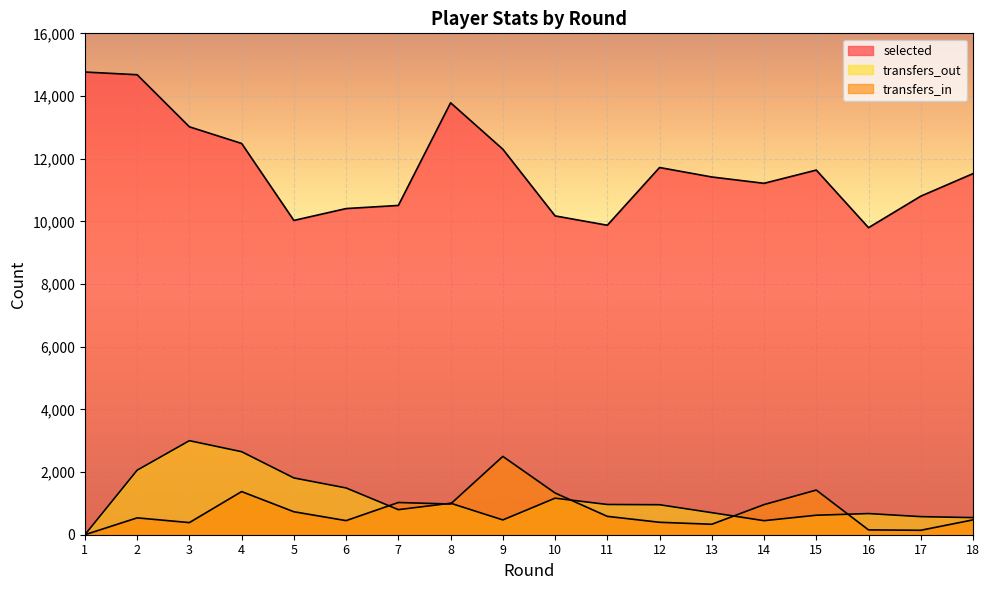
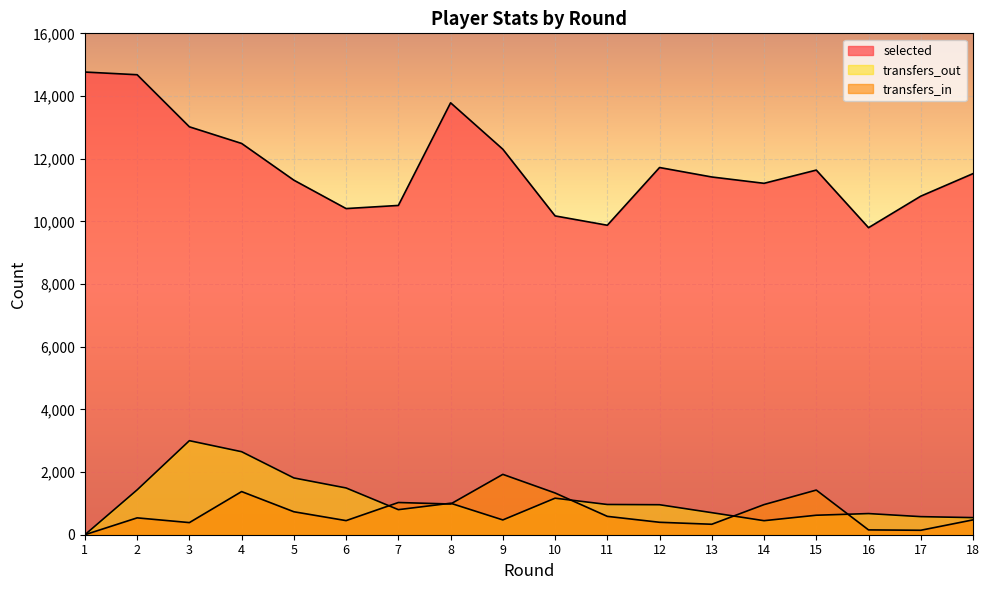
transfers_out, 2: 2,100 -> 1,400
selected, 5: 10,000 -> 11,300
transfers_in, 9: 2,500 -> 1,900
